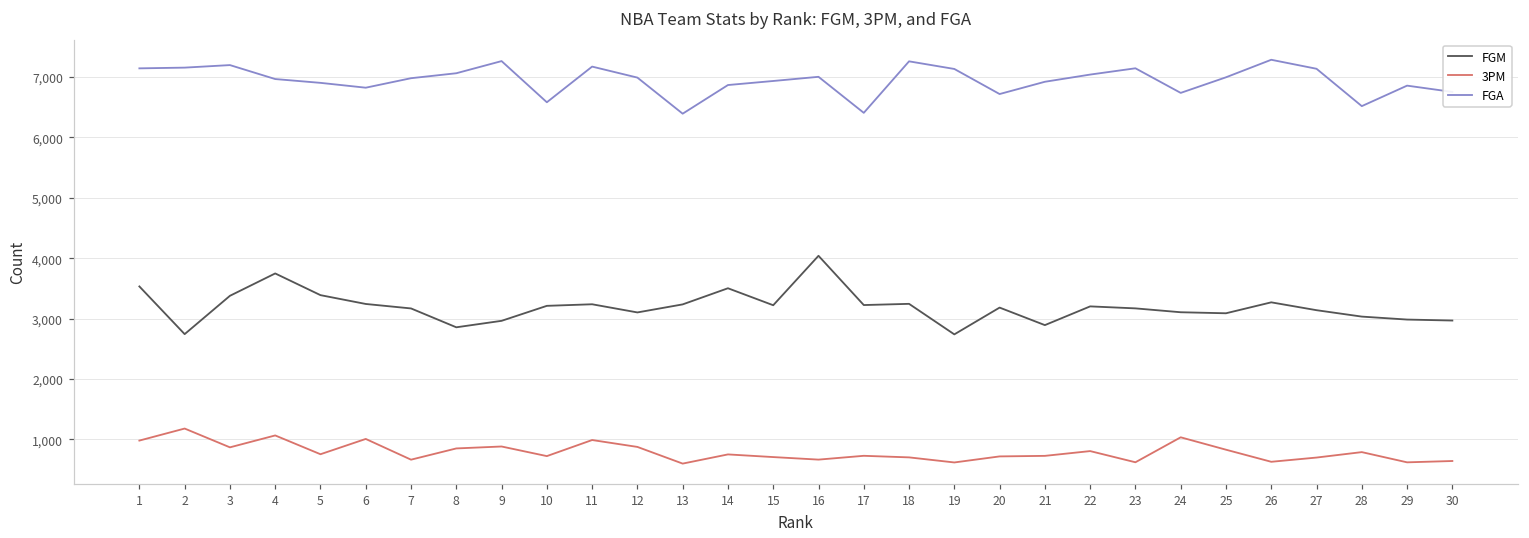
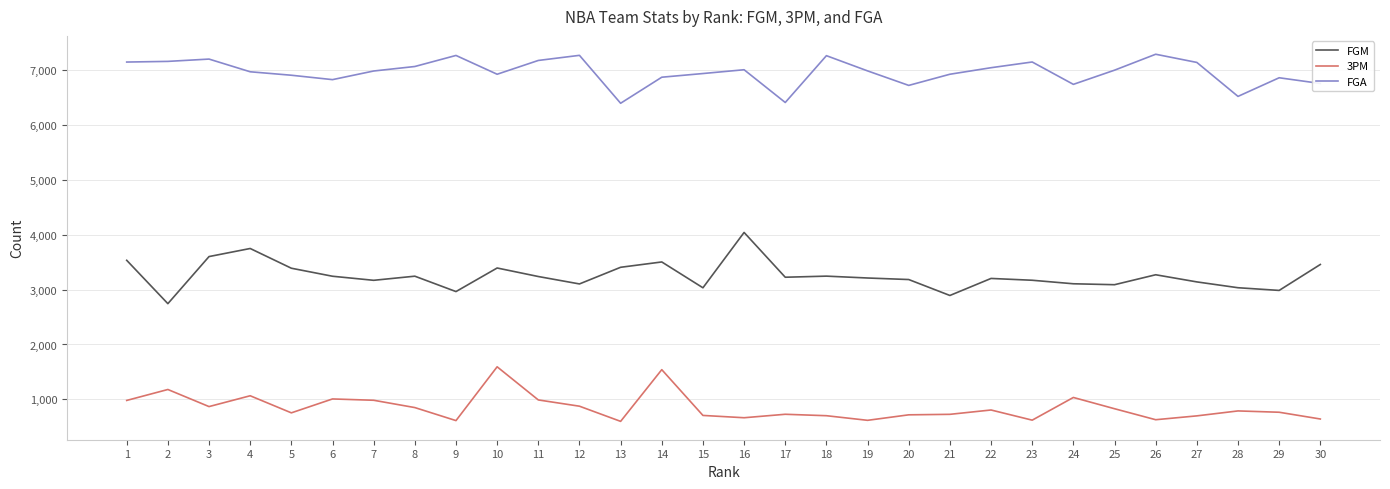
FGM, 3: 3,400 -> 3,600
3PM, 7: 700 -> 1,000
FGM, 8: 2,900 -> 3,200
3PM, 9: 900 -> 600
FGM, 10: 3,200 -> 3,400
3PM, 10: 700 -> 1,600
FGA, 10: 6,600 -> 6,900
FGA, 12: 7,000 -> 7,300
FGM, 13: 3,200 -> 3,400
3PM, 14: 800 -> 1,500
FGM, 15: 3,200 -> 3,000
FGM, 19: 2,700 -> 3,200
FGA, 19: 7,100 -> 7,000
3PM, 29: 600 -> 800
FGM, 30: 3,000 -> 3,500
